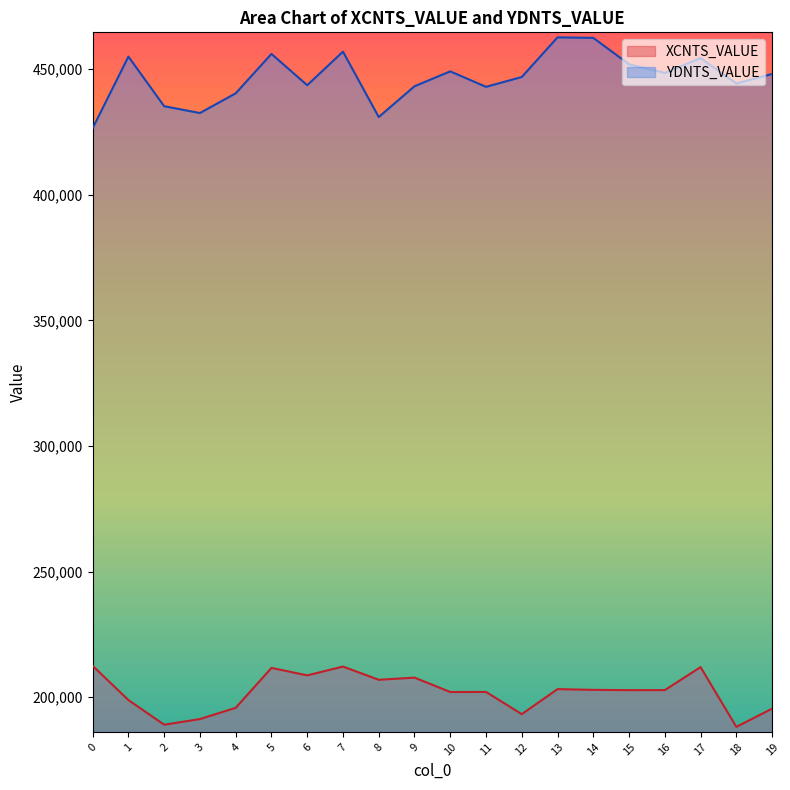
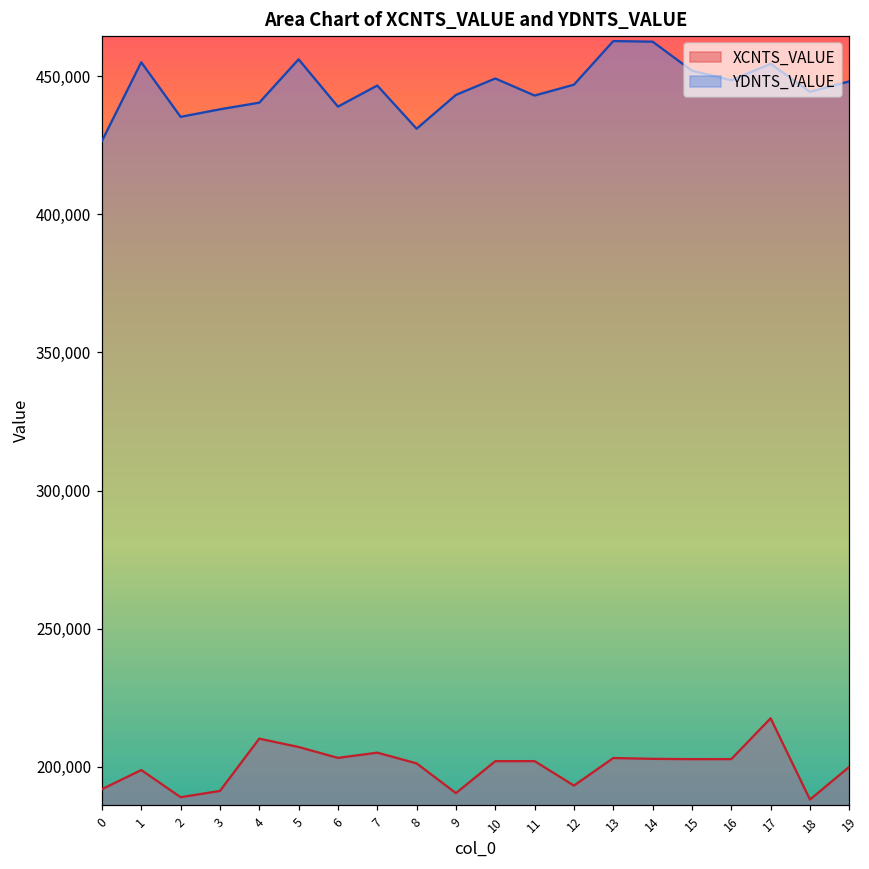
XCNTS_VALUE, 0: 212,000 -> 192,000
YDNTS_VALUE, 3: 433,000 -> 438,000
XCNTS_VALUE, 4: 196,000 -> 210,000
XCNTS_VALUE, 5: 212,000 -> 207,000
XCNTS_VALUE, 6: 209,000 -> 203,000
YDNTS_VALUE, 6: 444,000 -> 439,000
XCNTS_VALUE, 7: 212,000 -> 205,000
YDNTS_VALUE, 7: 457,000 -> 447,000
XCNTS_VALUE, 8: 207,000 -> 201,000
XCNTS_VALUE, 9: 208,000 -> 191,000
XCNTS_VALUE, 17: 212,000 -> 218,000
XCNTS_VALUE, 19: 195,000 -> 200,000
